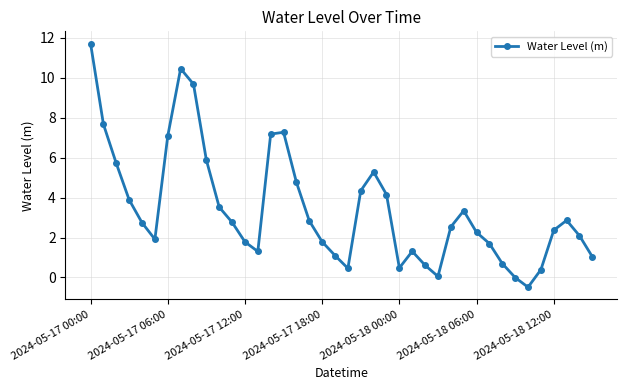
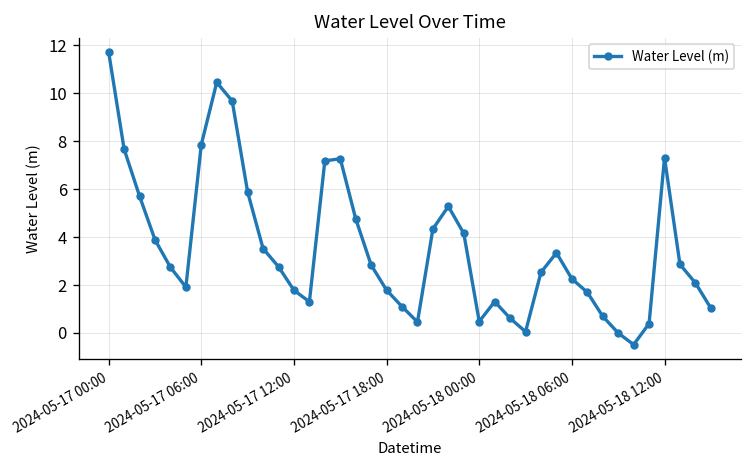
2024-05-17 06:00: 7.1 -> 7.9
2024-05-18 12:00: 2.4 -> 7.3
